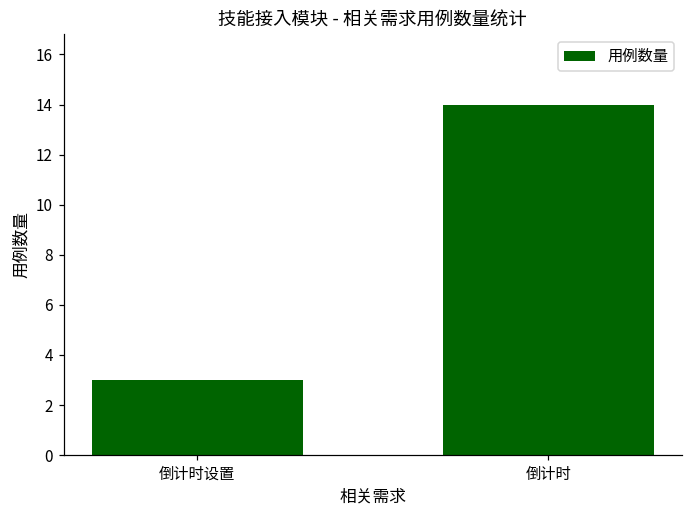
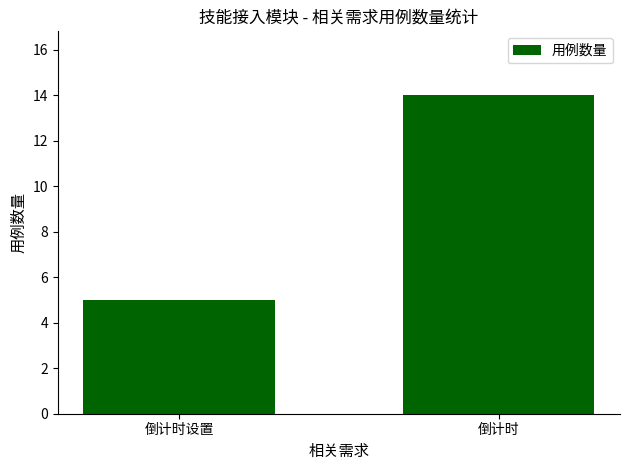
倒计时设置: 3 -> 5
